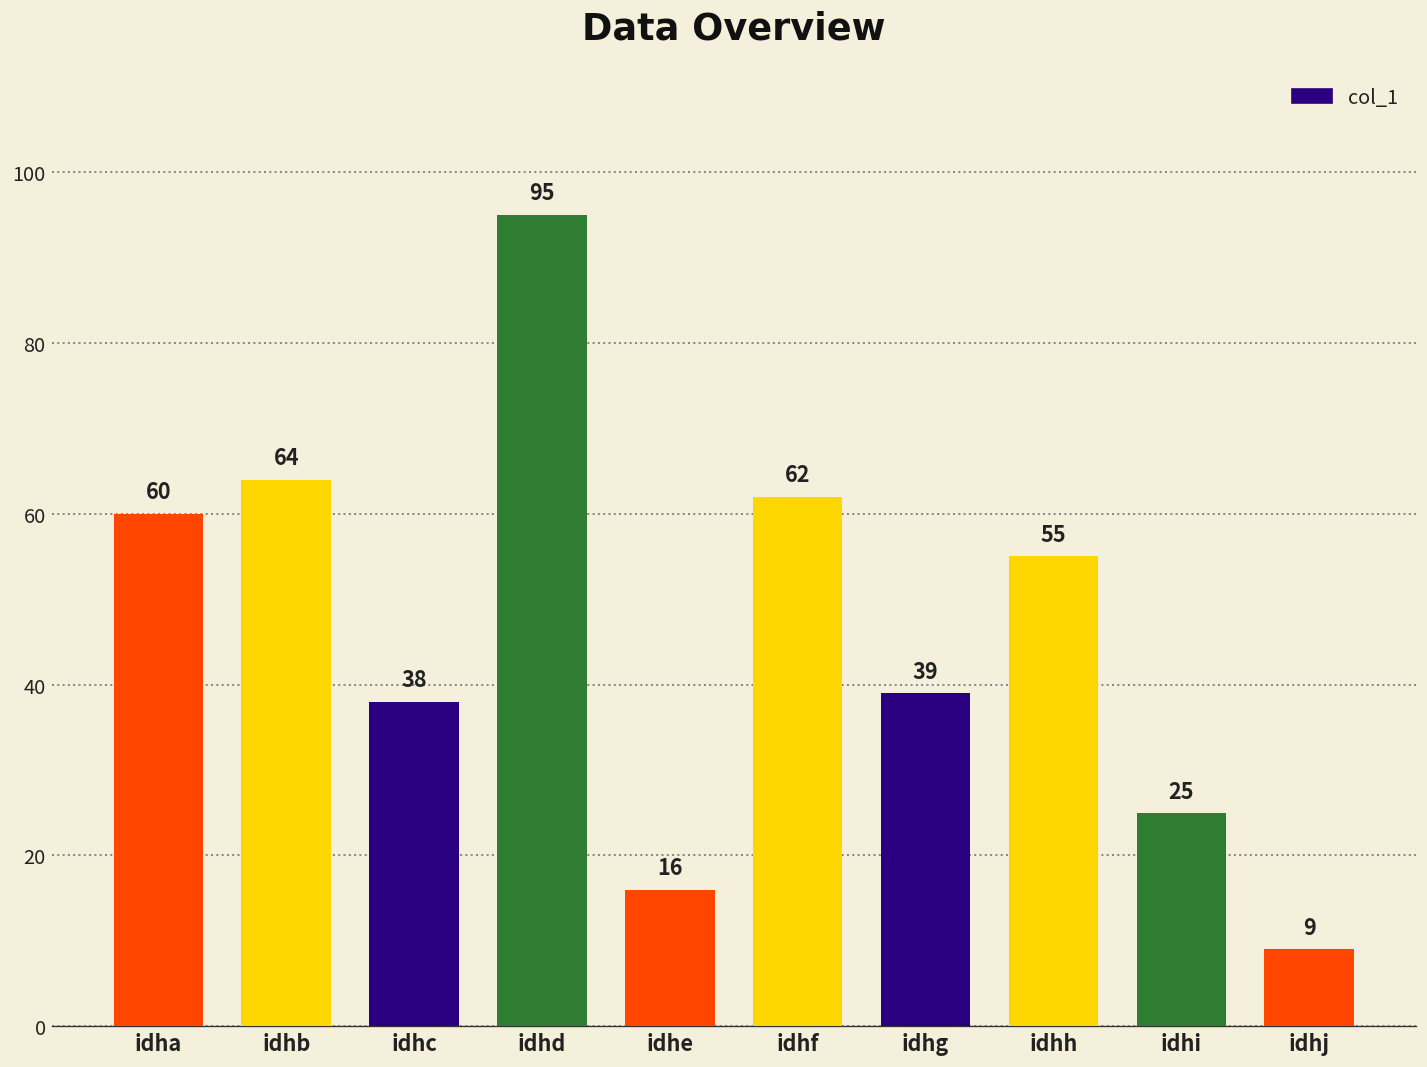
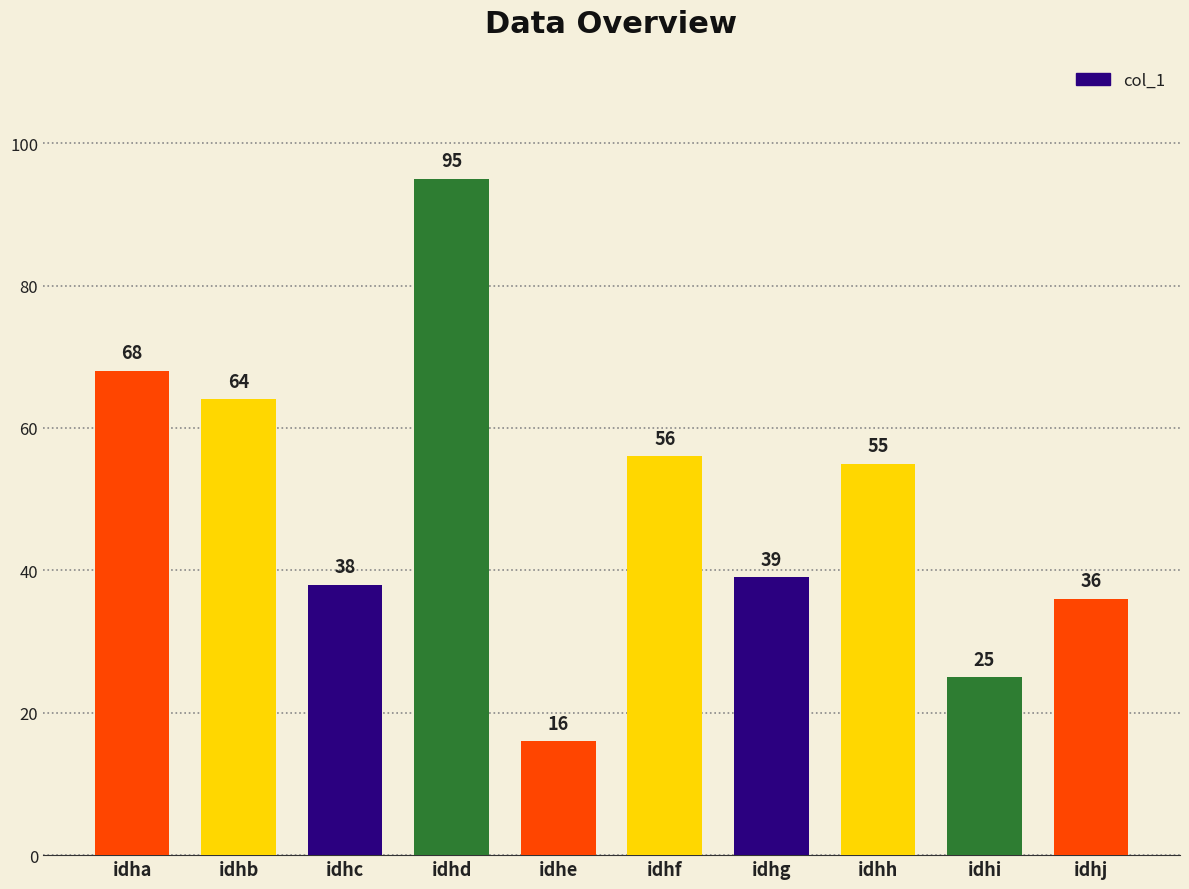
idha: 60 -> 68
idhf: 62 -> 56
idhj: 9 -> 36
